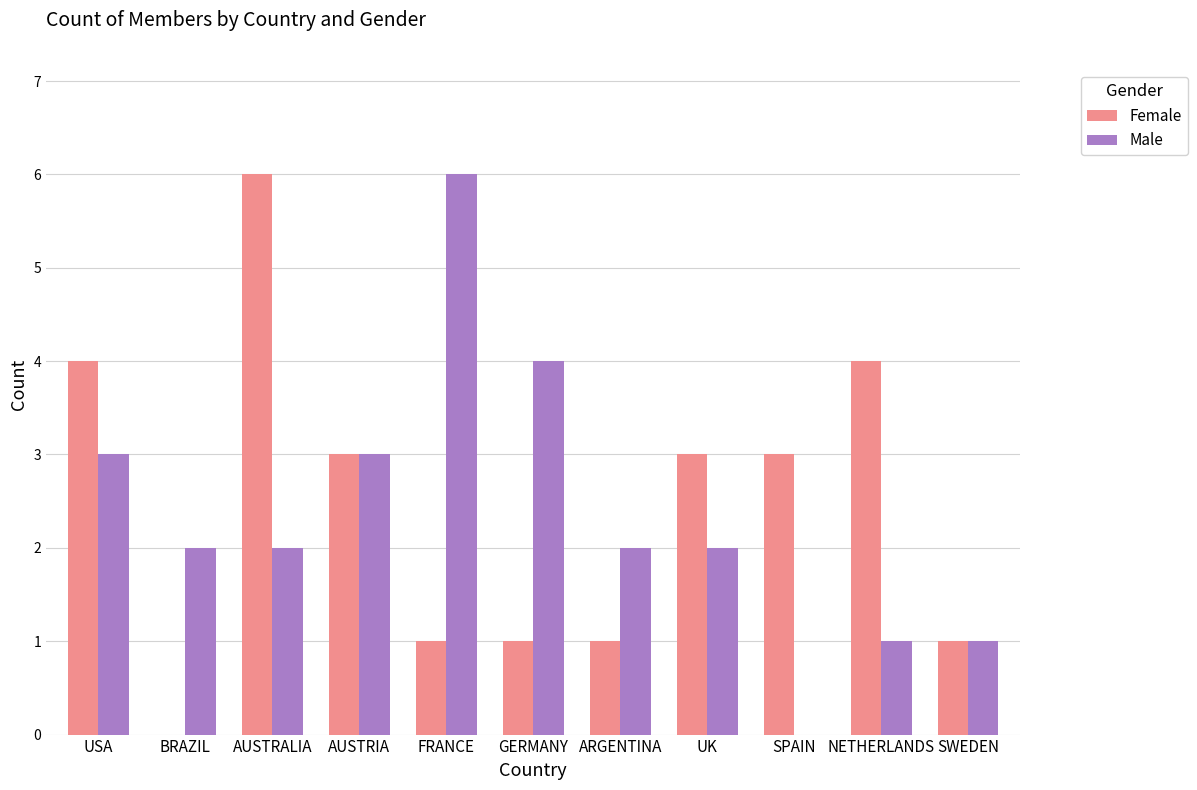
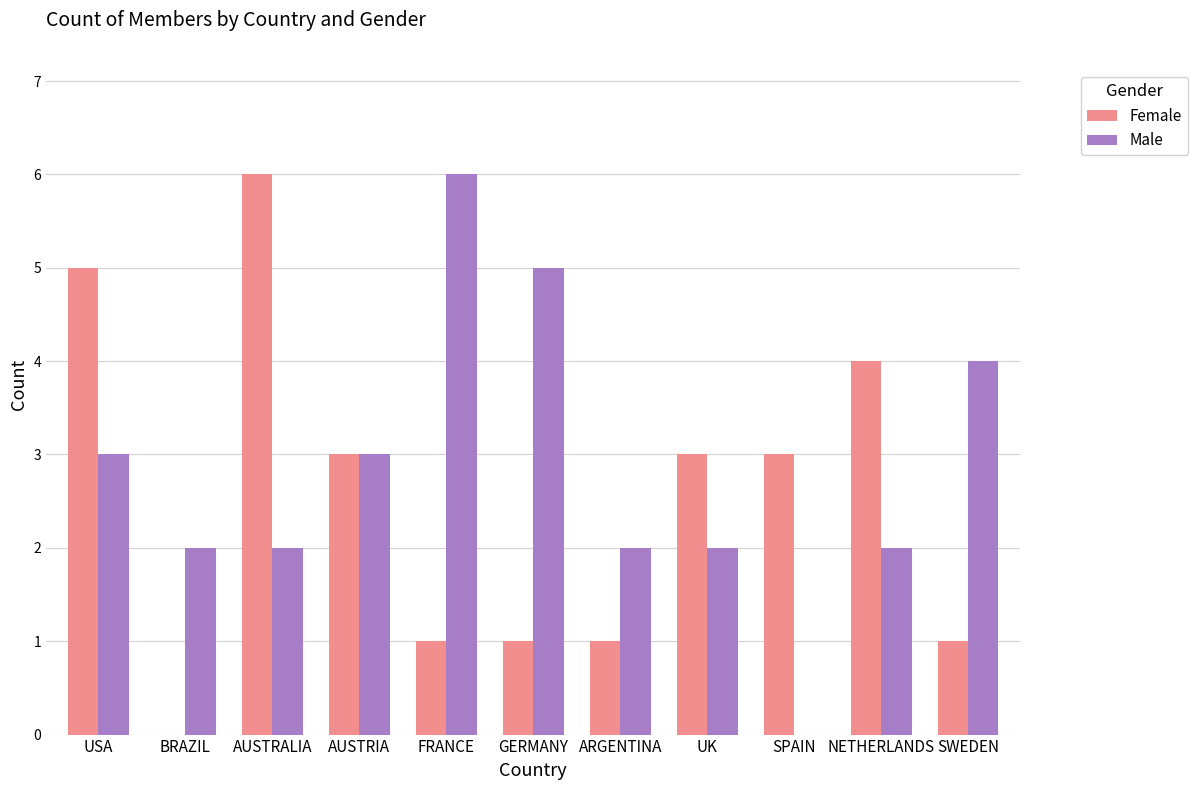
Female, USA: 4 -> 5
Male, GERMANY: 4 -> 5
Male, NETHERLANDS: 1 -> 2
Male, SWEDEN: 1 -> 4
